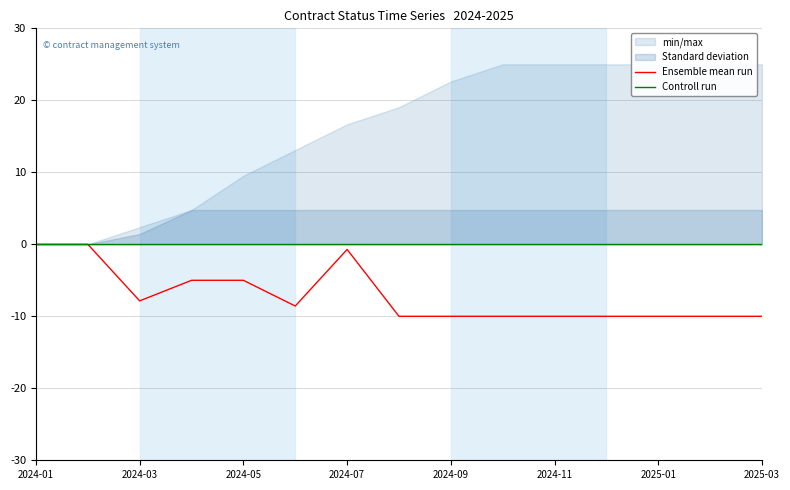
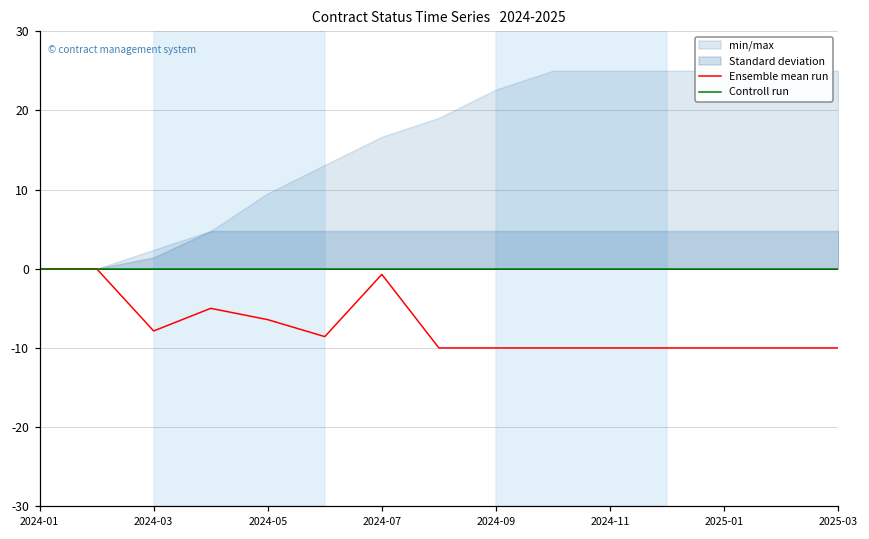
Ensemble mean run, 2024-05: -5 -> -6
